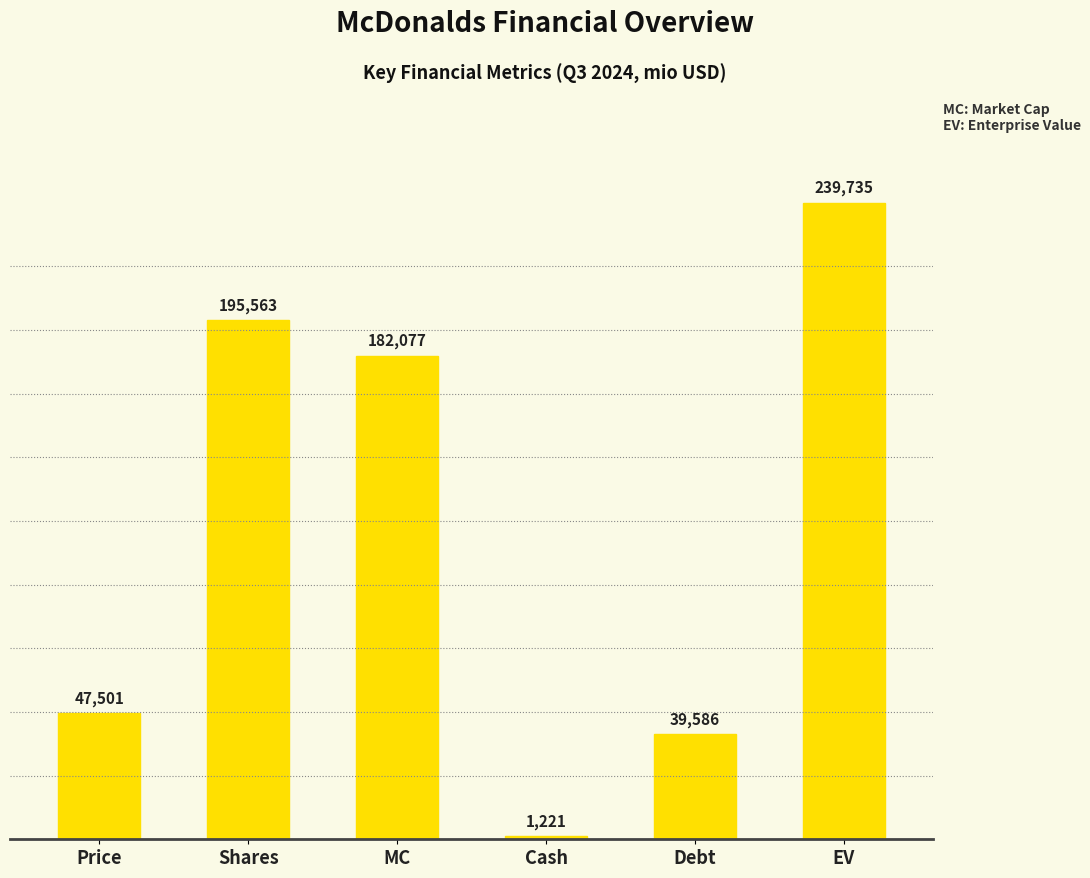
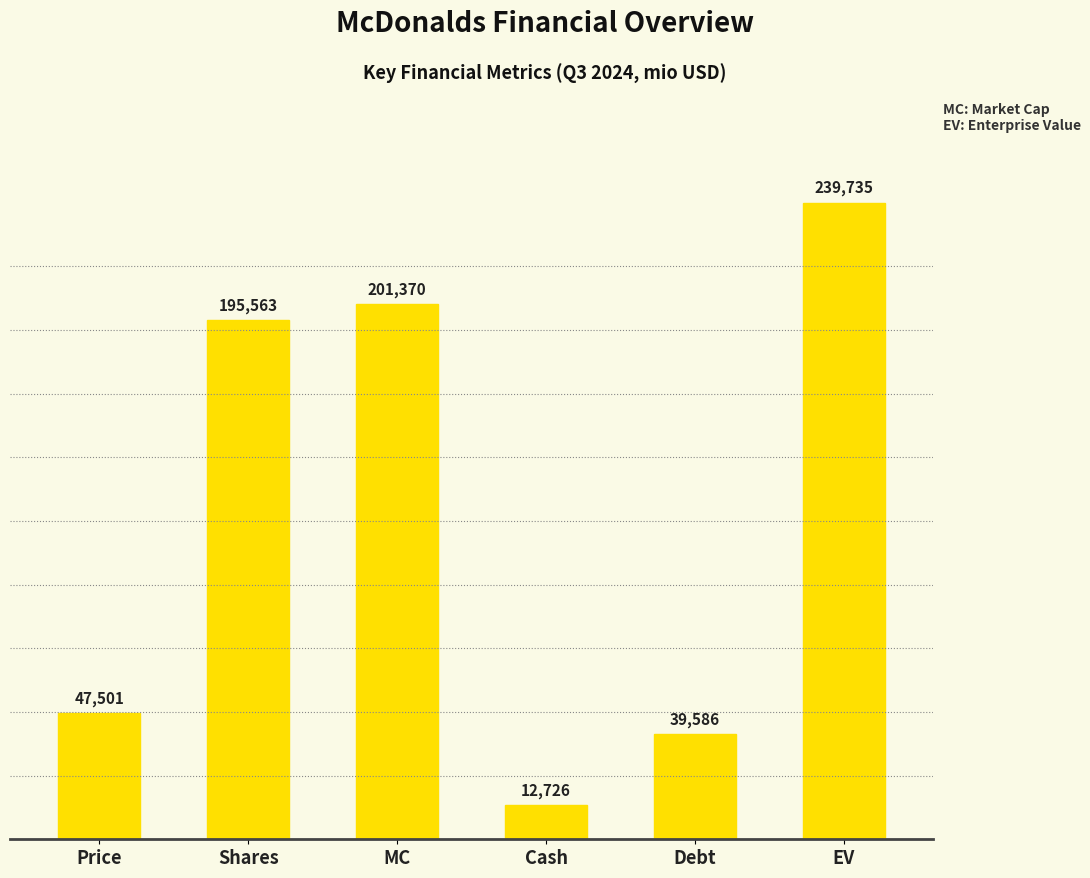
MC: 182,077 -> 201,370
Cash: 1,221 -> 12,726
